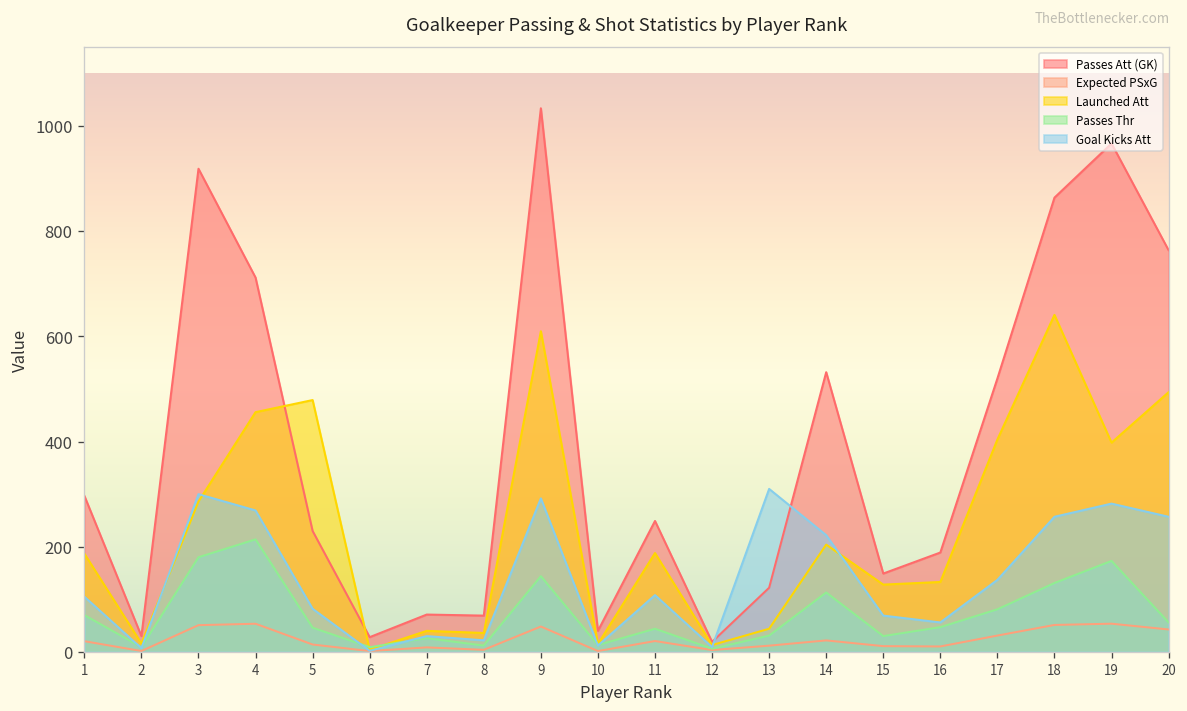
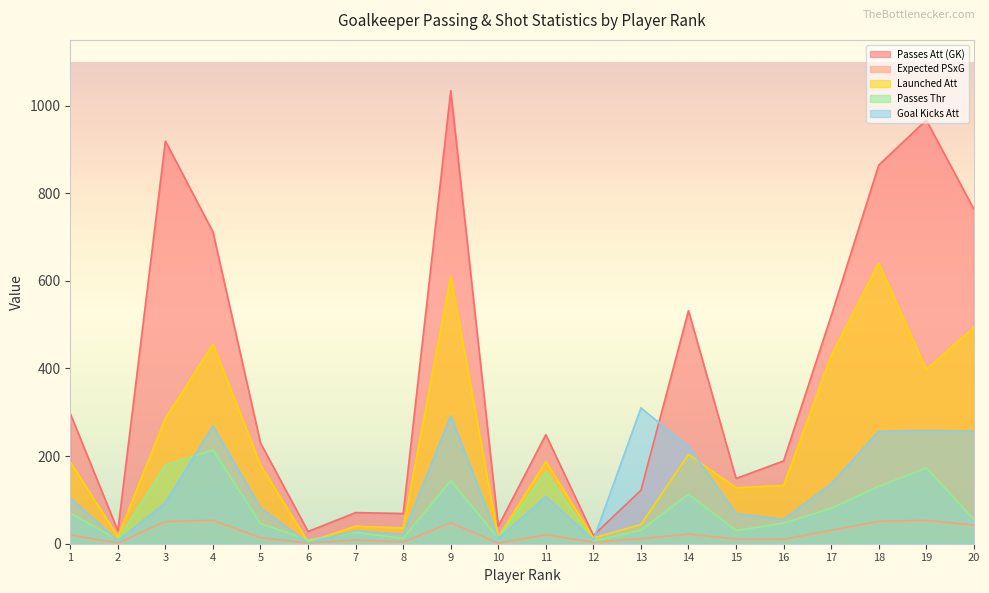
Goal Kicks Att, 3: 300 -> 90
Launched Att, 5: 480 -> 180
Passes Thr, 11: 40 -> 160
Launched Att, 17: 400 -> 430
Goal Kicks Att, 19: 280 -> 260
